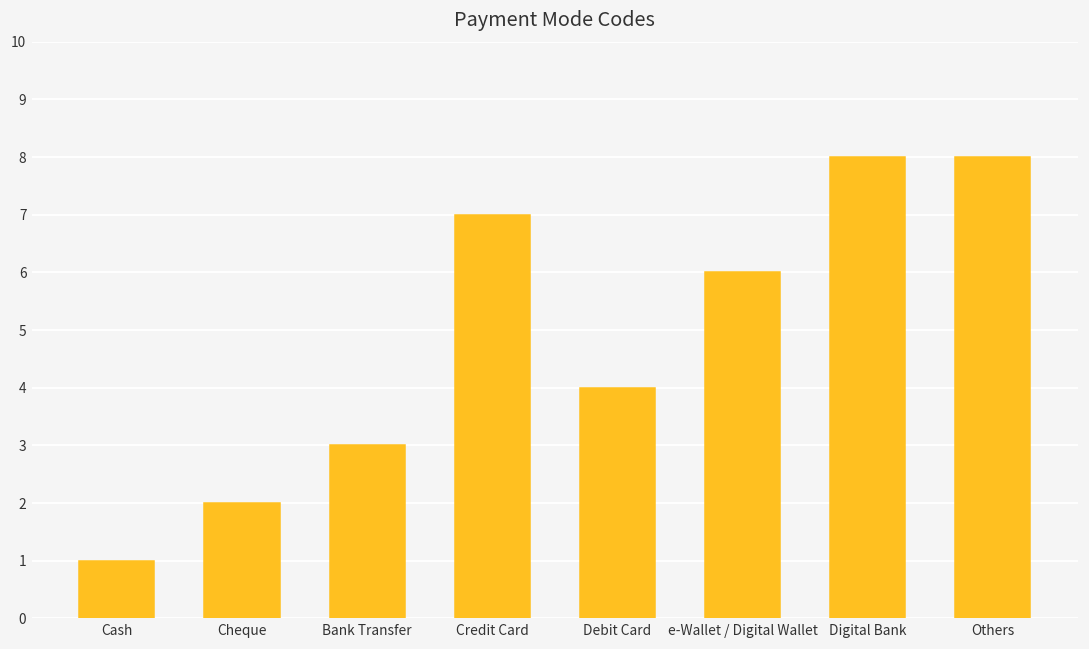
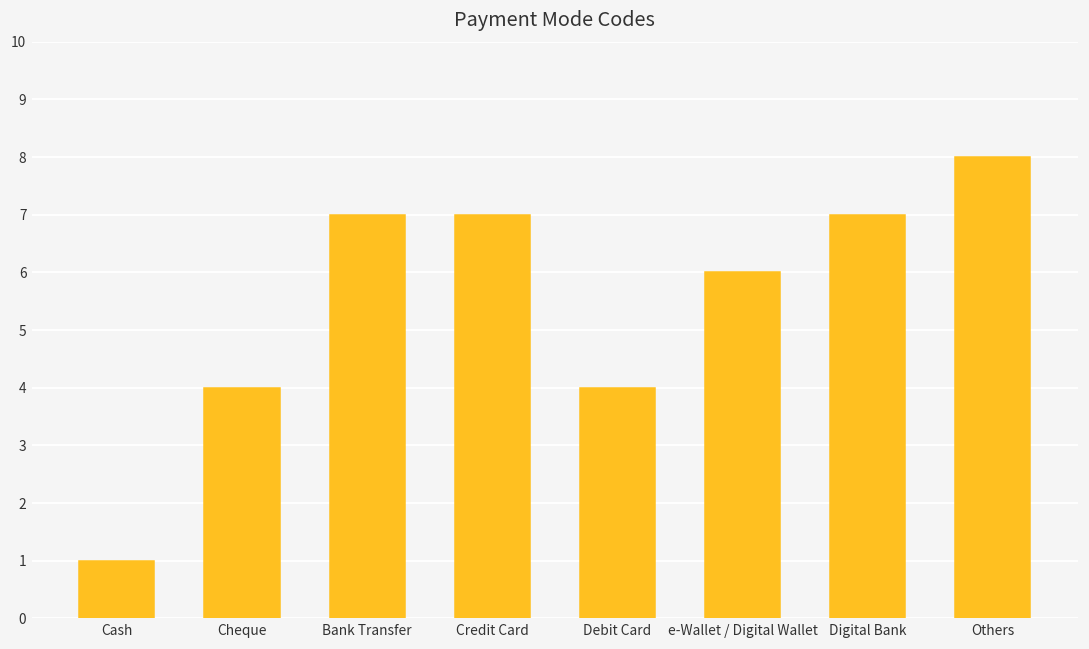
Cheque: 2 -> 4
Bank Transfer: 3 -> 7
Digital Bank: 8 -> 7
